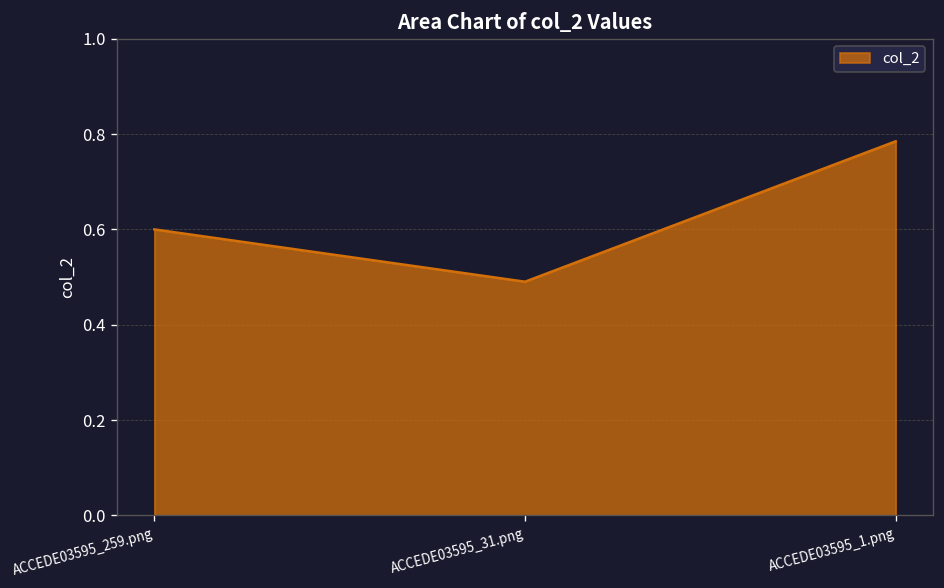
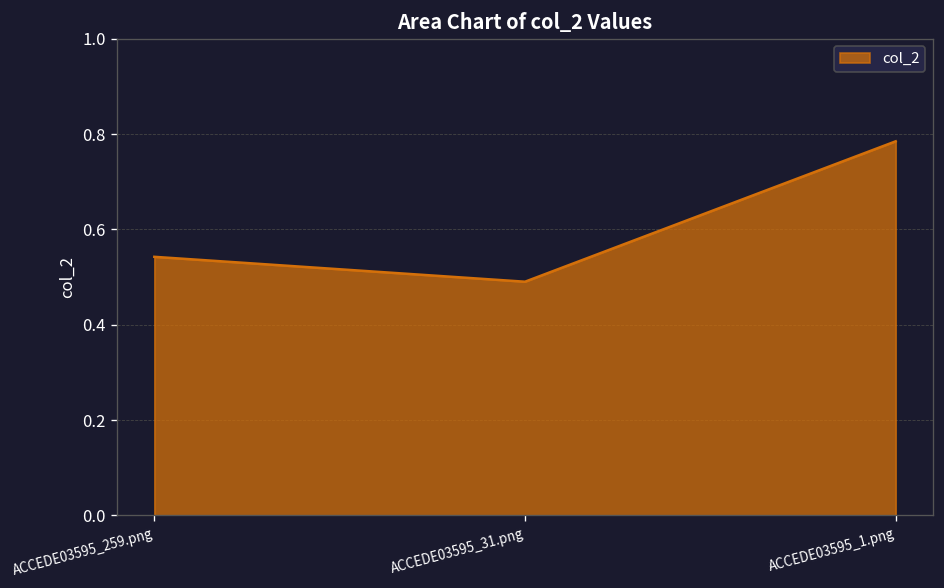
ACCEDE03595_259.png: 0.60 -> 0.54
